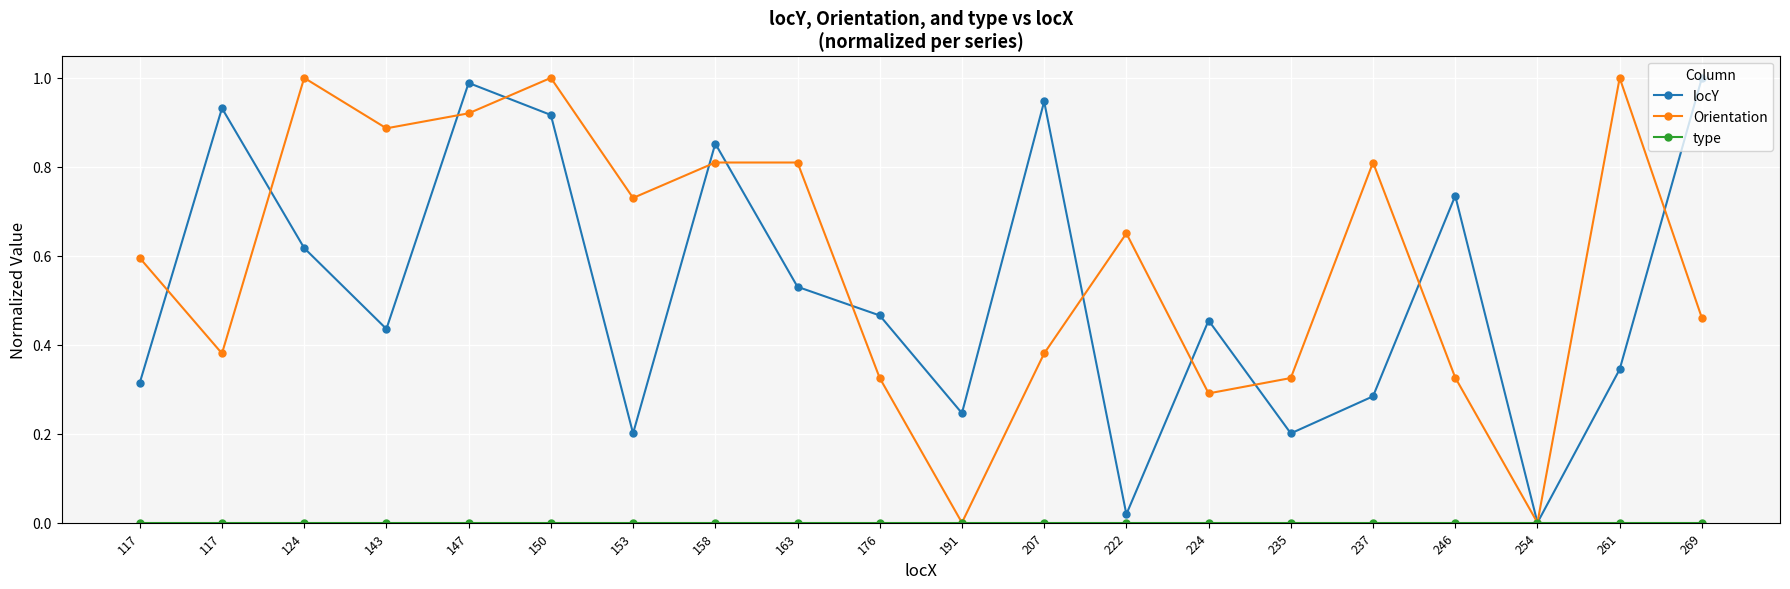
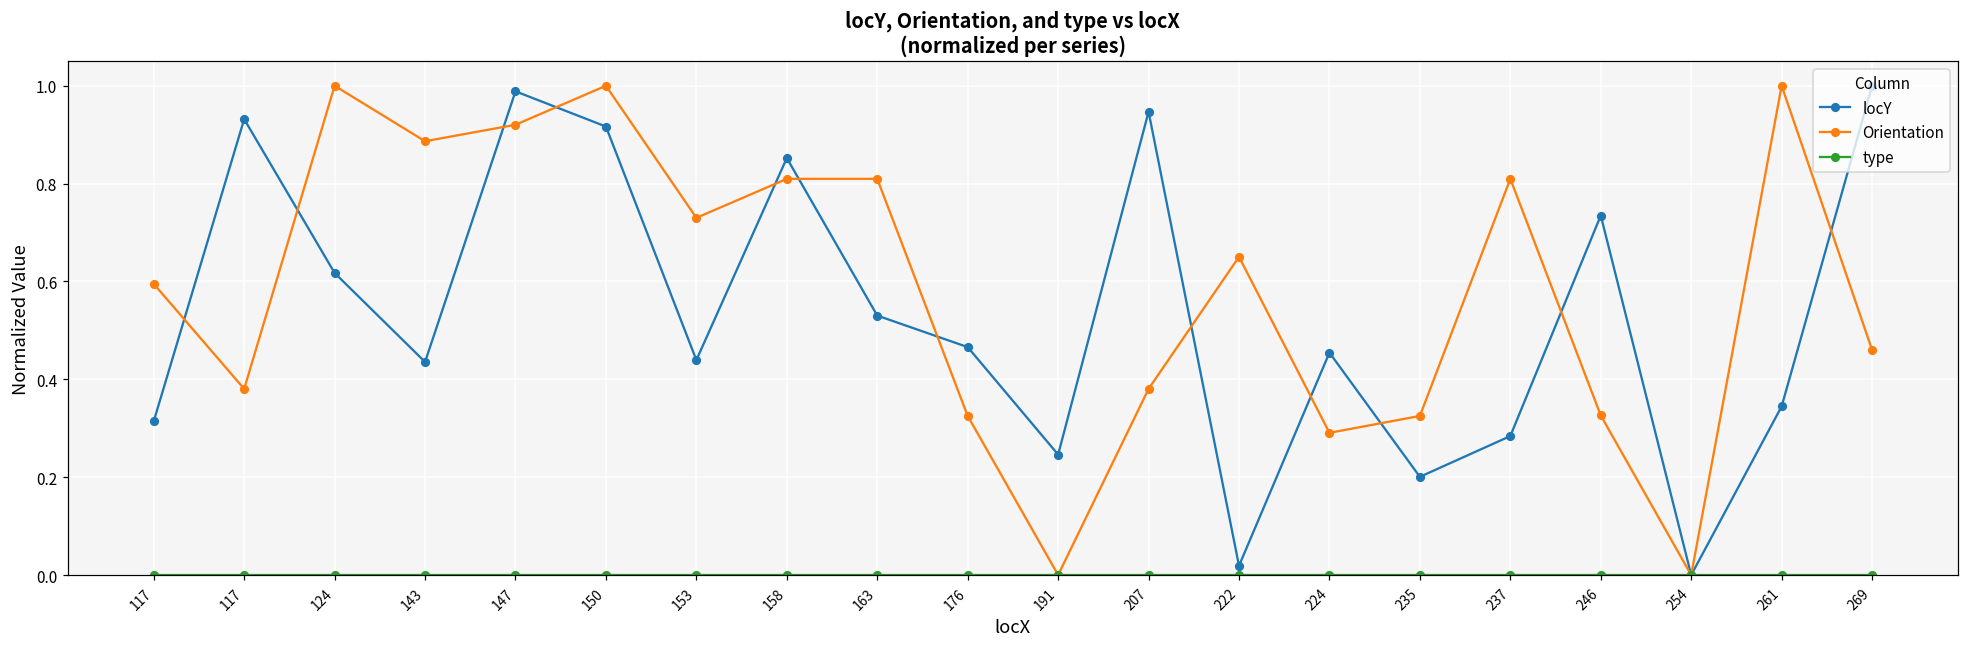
locY, 153: 0.20 -> 0.44
